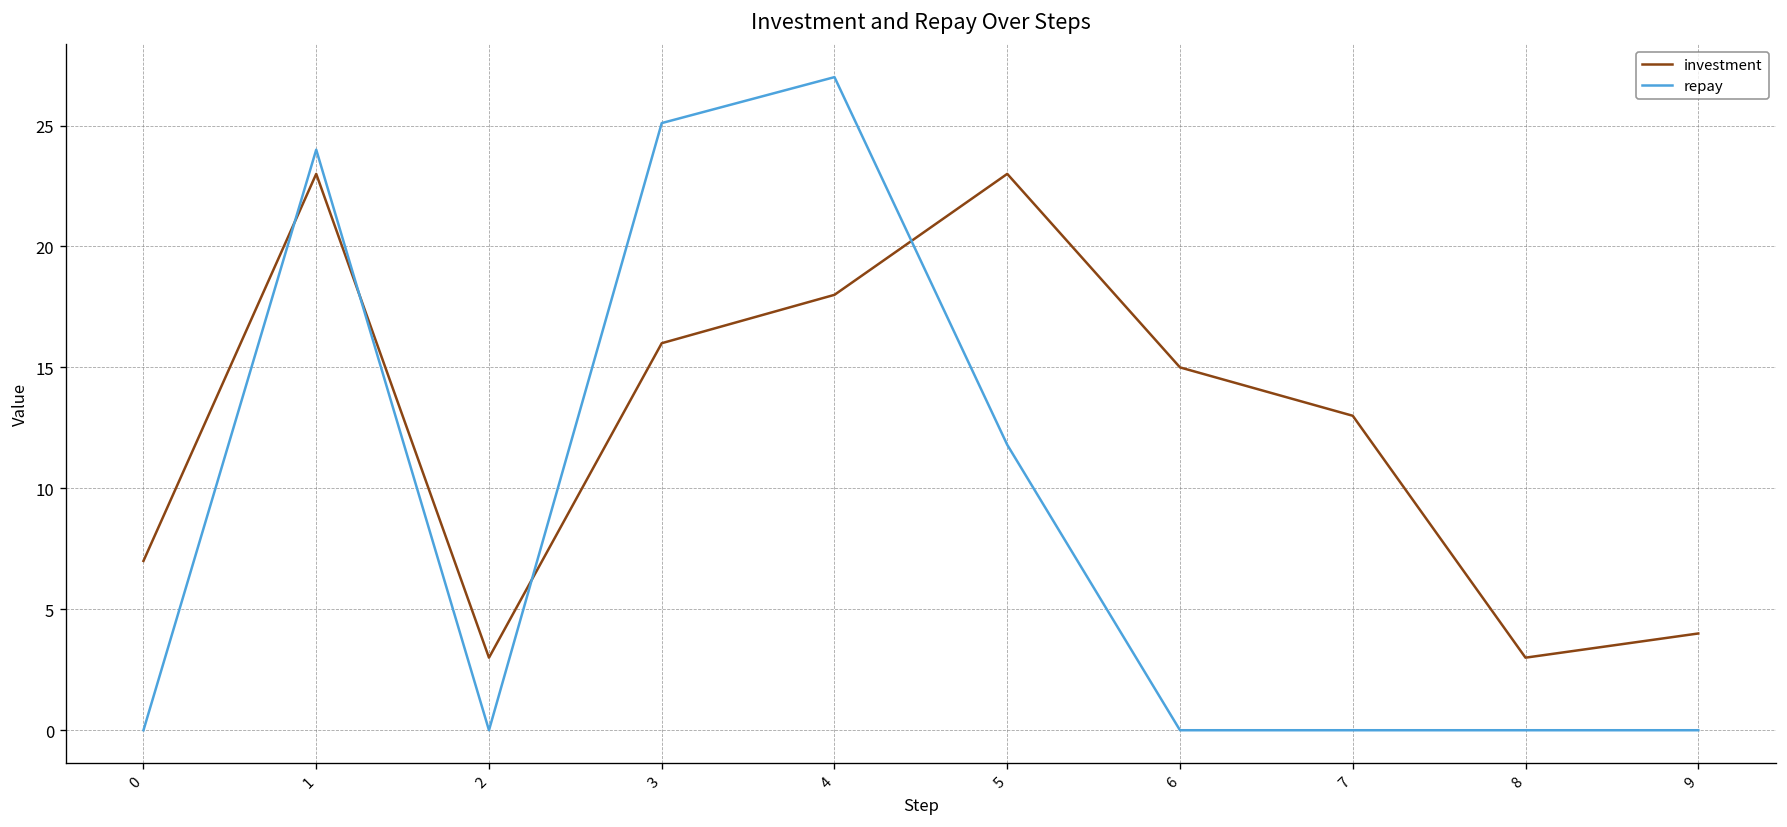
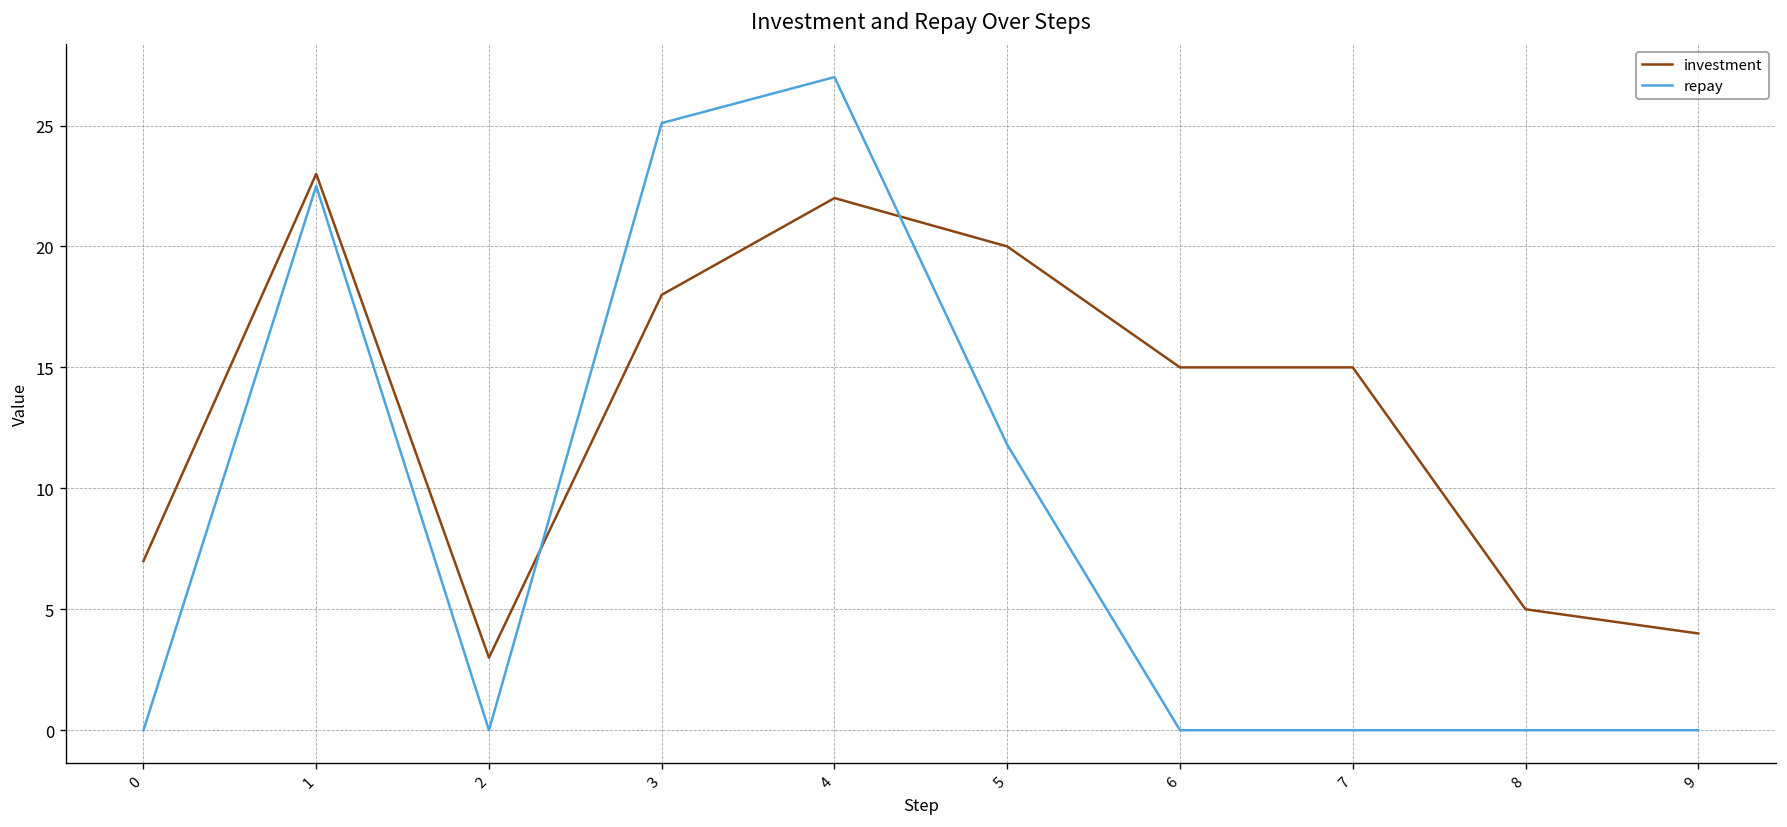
repay, 1: 24.0 -> 22.5
investment, 3: 16 -> 18
investment, 4: 18 -> 22
investment, 5: 23 -> 20
investment, 7: 13 -> 15
investment, 8: 3 -> 5
